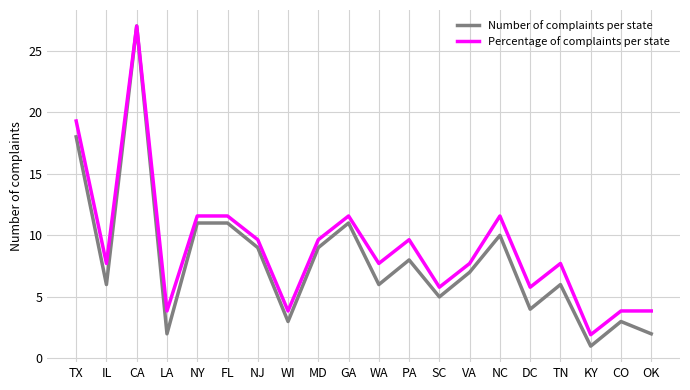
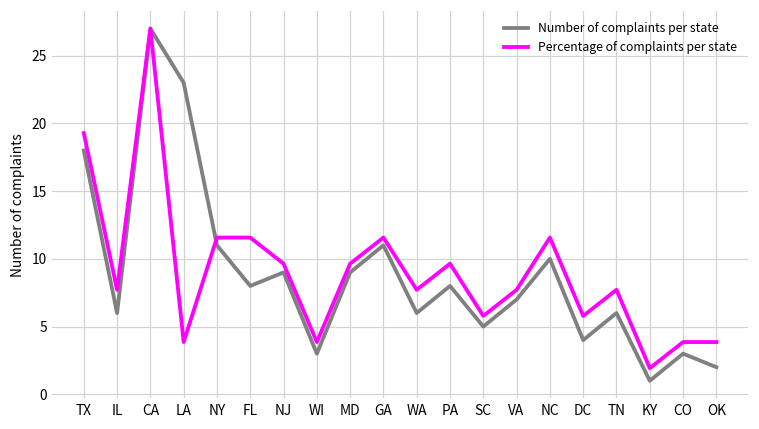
Number of complaints per state, LA: 2 -> 23
Number of complaints per state, FL: 11 -> 8
